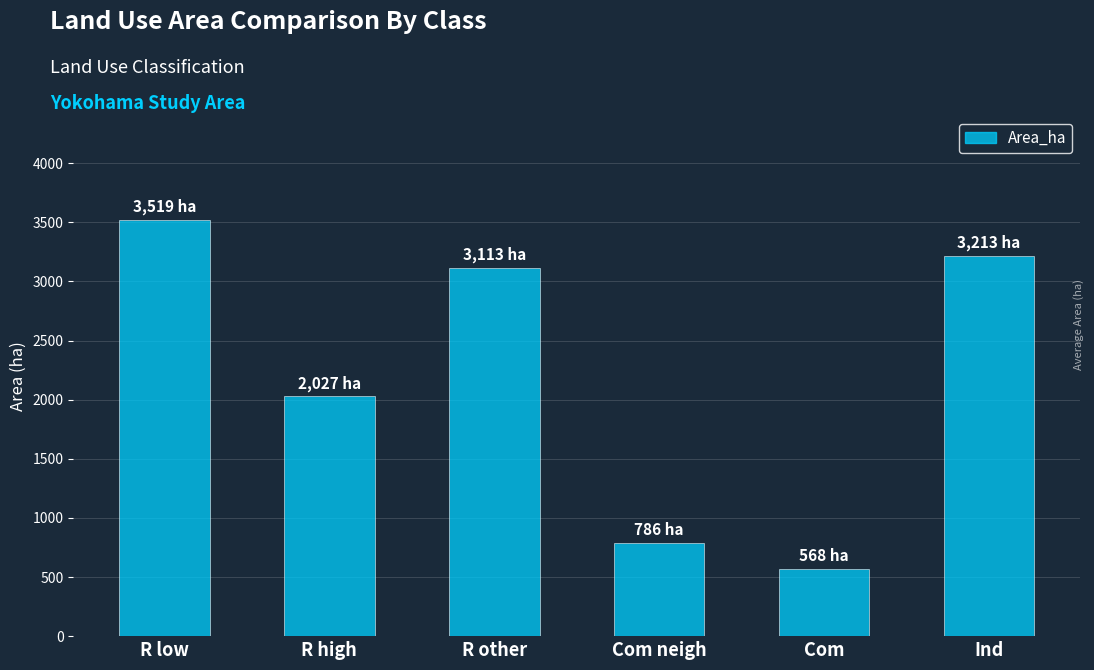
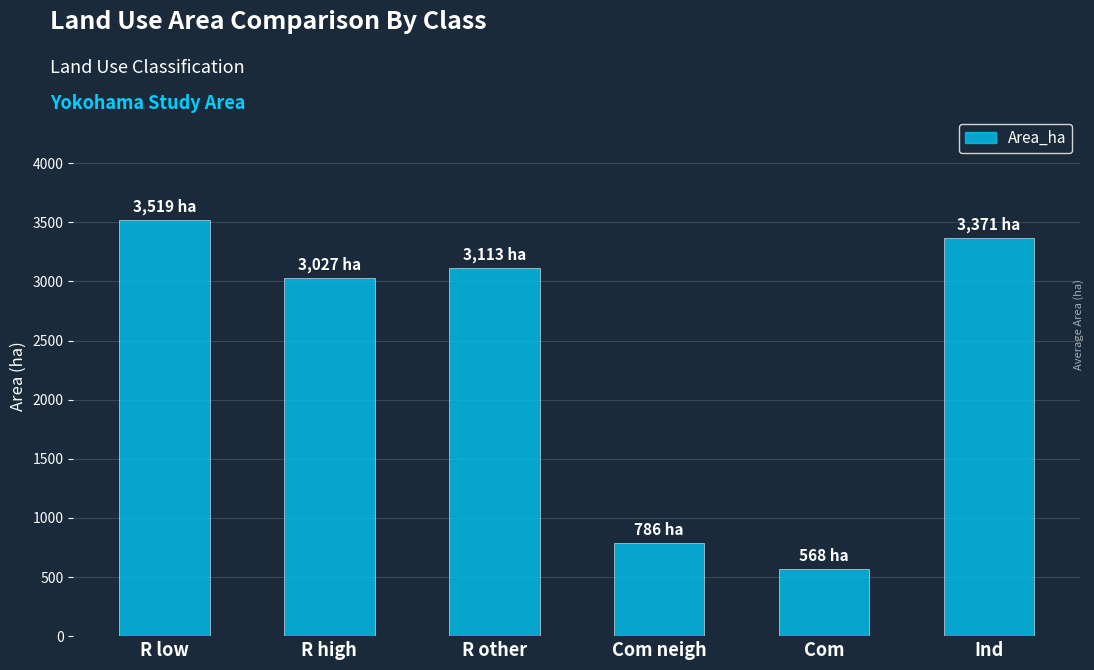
R high: 2,027 -> 3,027
Ind: 3,213 -> 3,371
